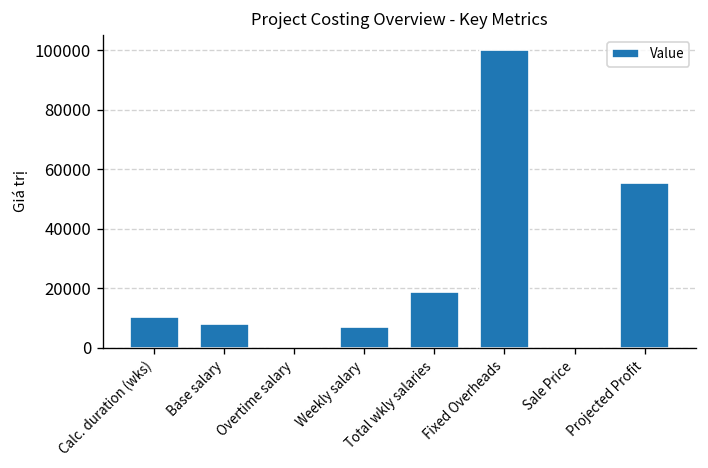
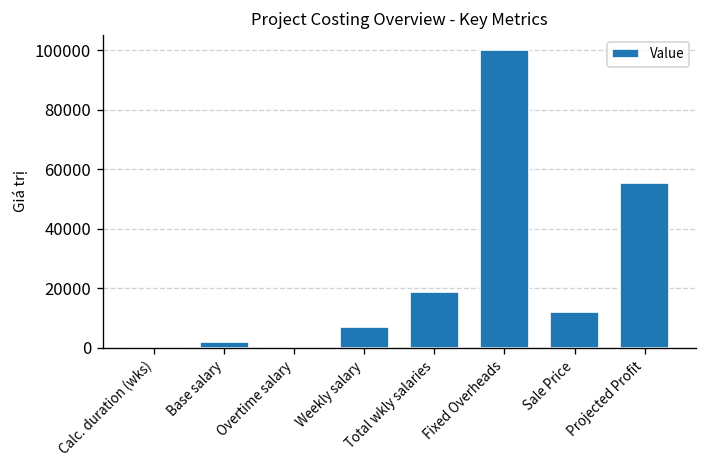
Calc. duration (wks): 10000 -> 0
Base salary: 8000 -> 2000
Sale Price: 0 -> 12000
